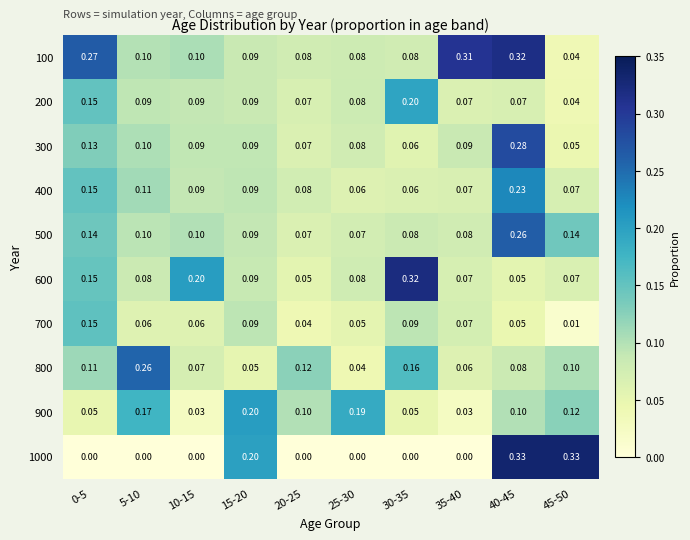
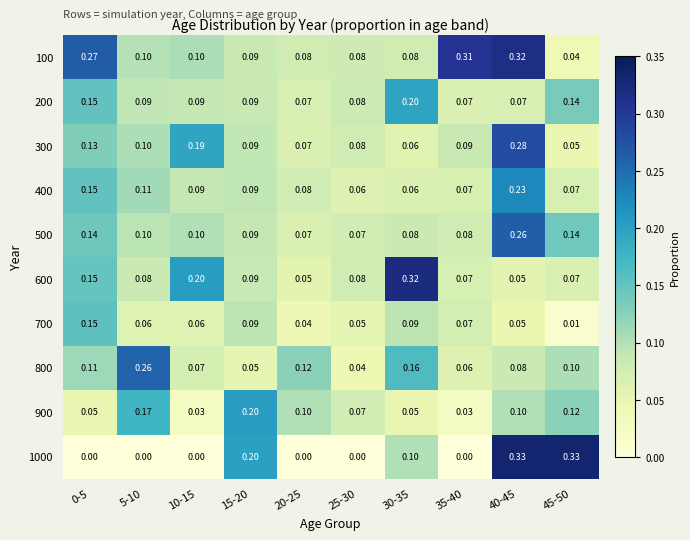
200, 45-50: 0.04 -> 0.14
300, 10-15: 0.09 -> 0.19
900, 25-30: 0.19 -> 0.07
1000, 30-35: 0.00 -> 0.10
